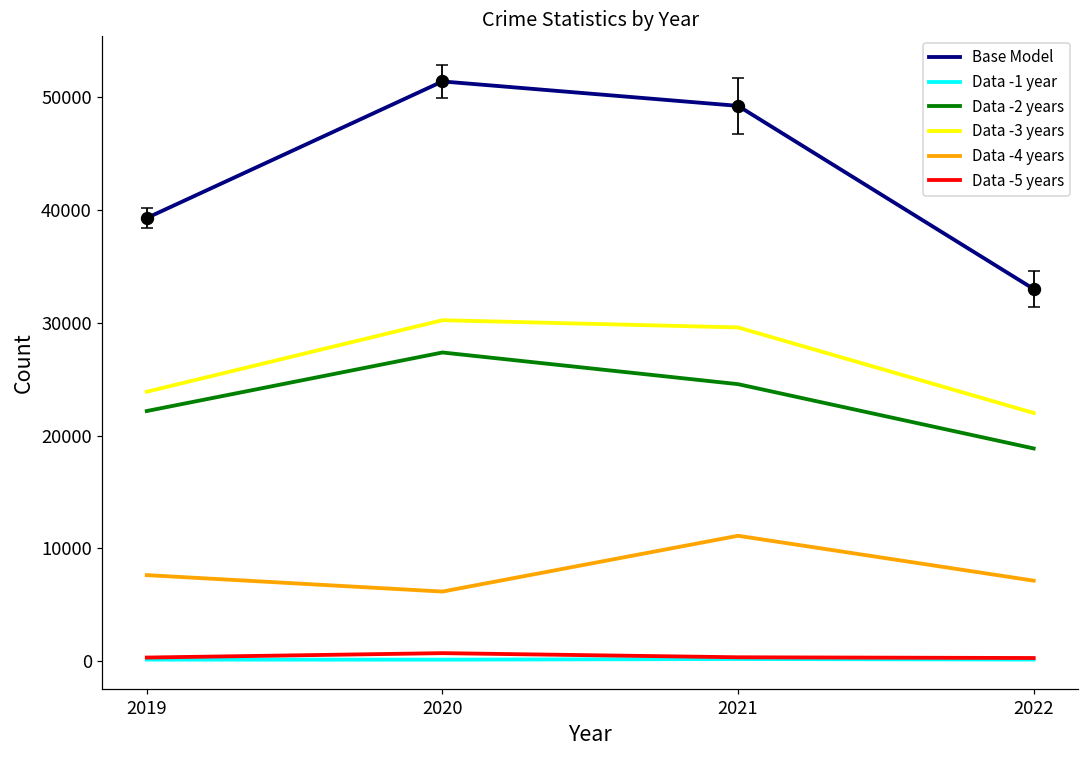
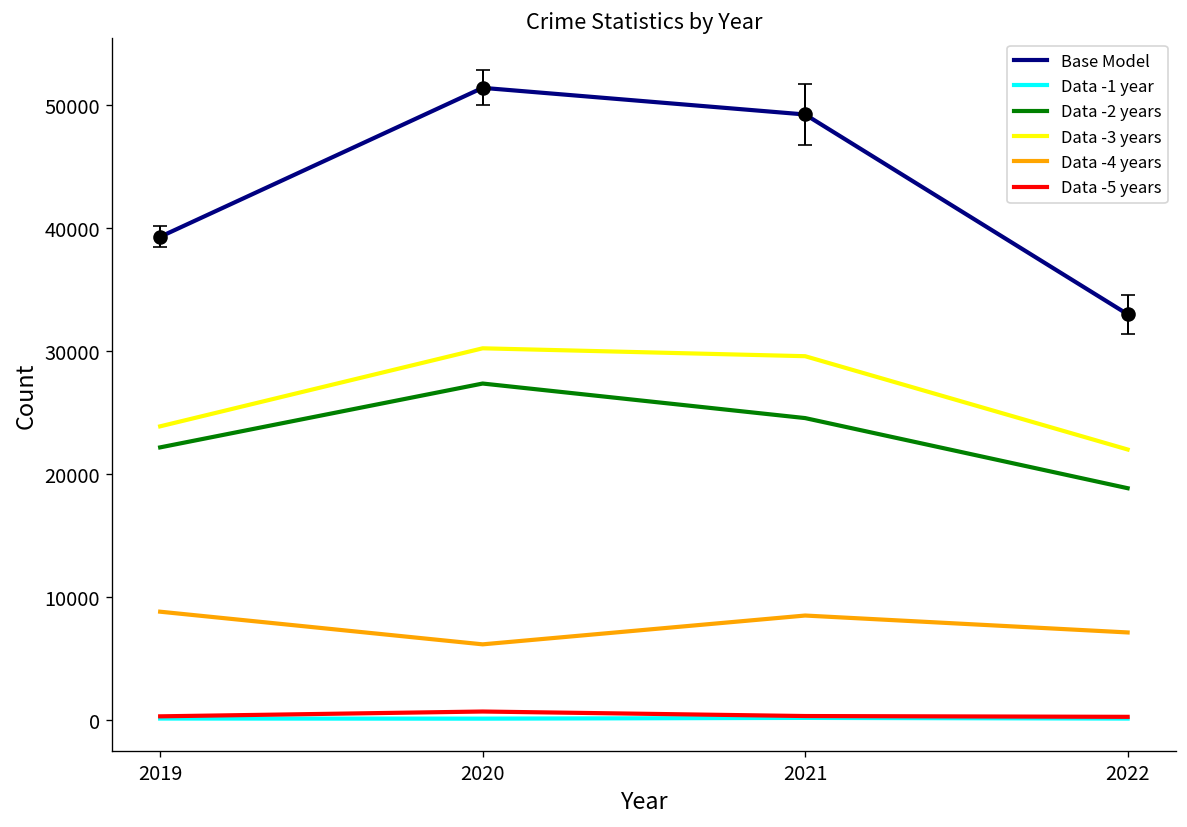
Data -4 years, 2019: 7600 -> 8800
Data -4 years, 2021: 11100 -> 8500
